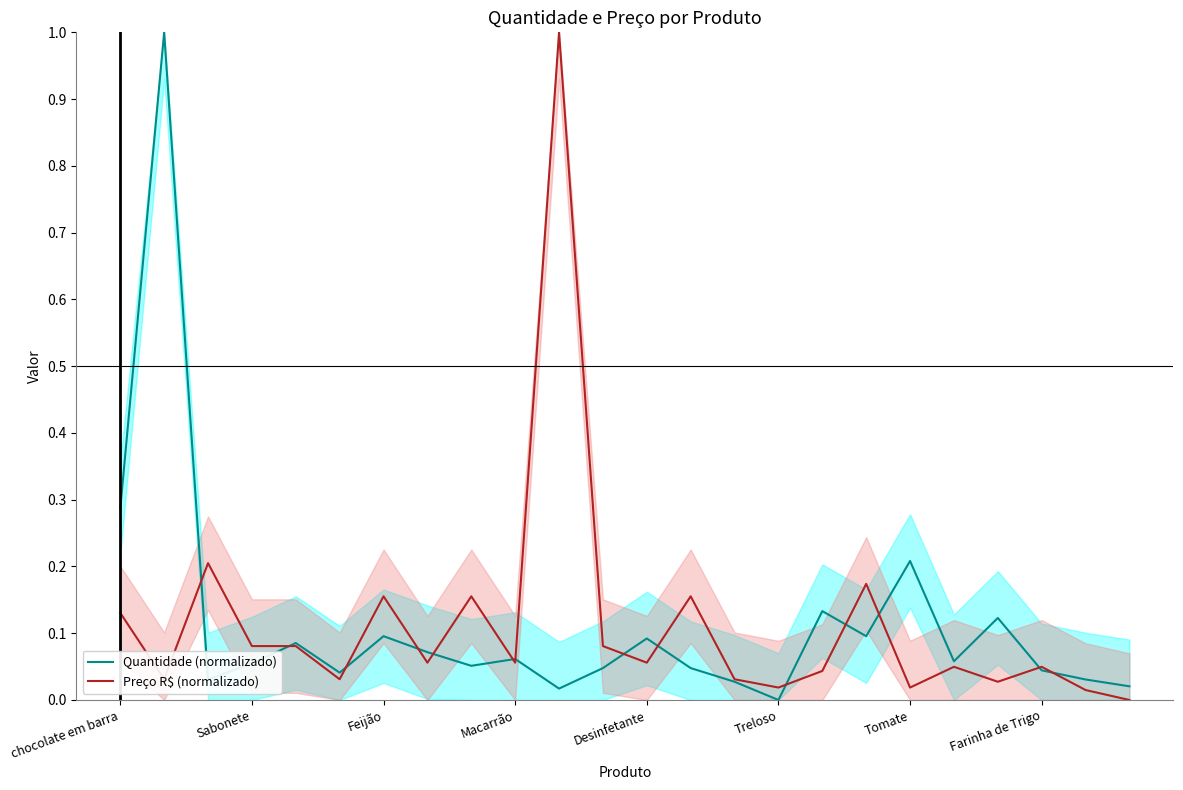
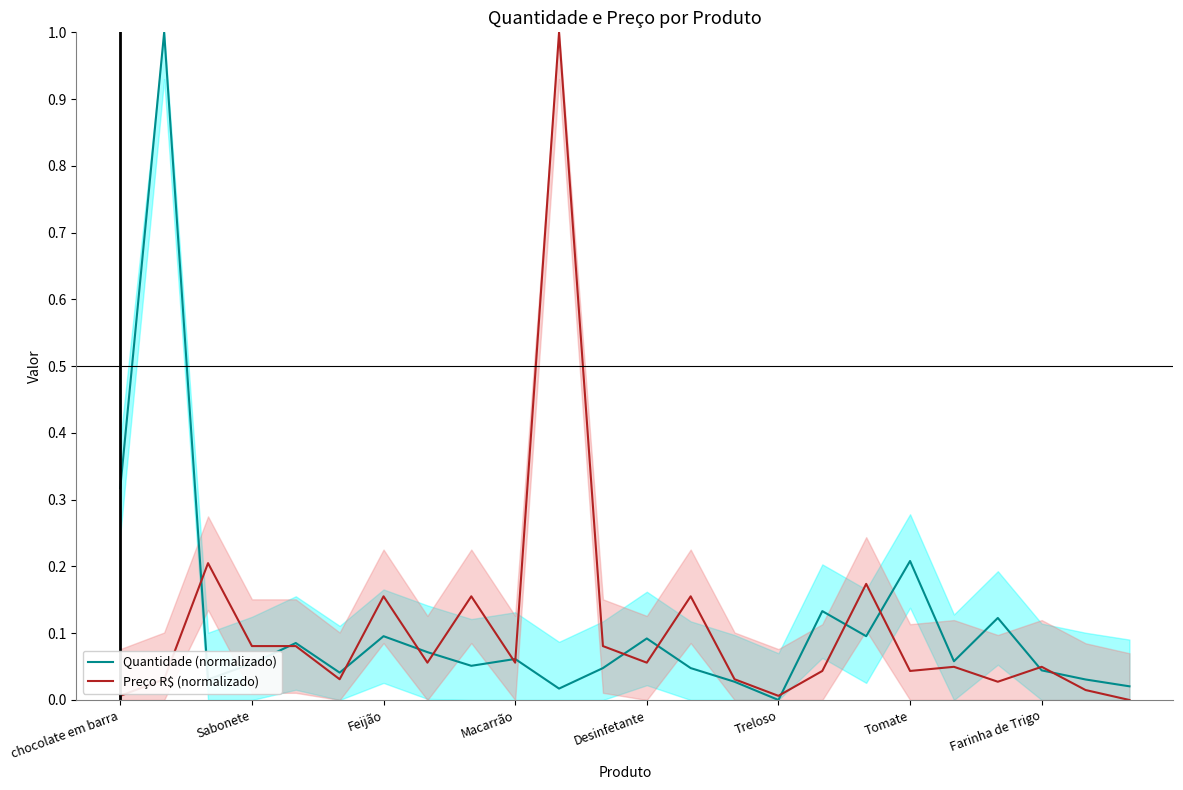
Quantidade (normalizado), chocolate em barra: 0.29 -> 0.32
Preço R$ (normalizado), chocolate em barra: 0.13 -> 0.01
Preço R$ (normalizado), Treloso: 0.02 -> 0.01
Preço R$ (normalizado), Tomate: 0.02 -> 0.04
